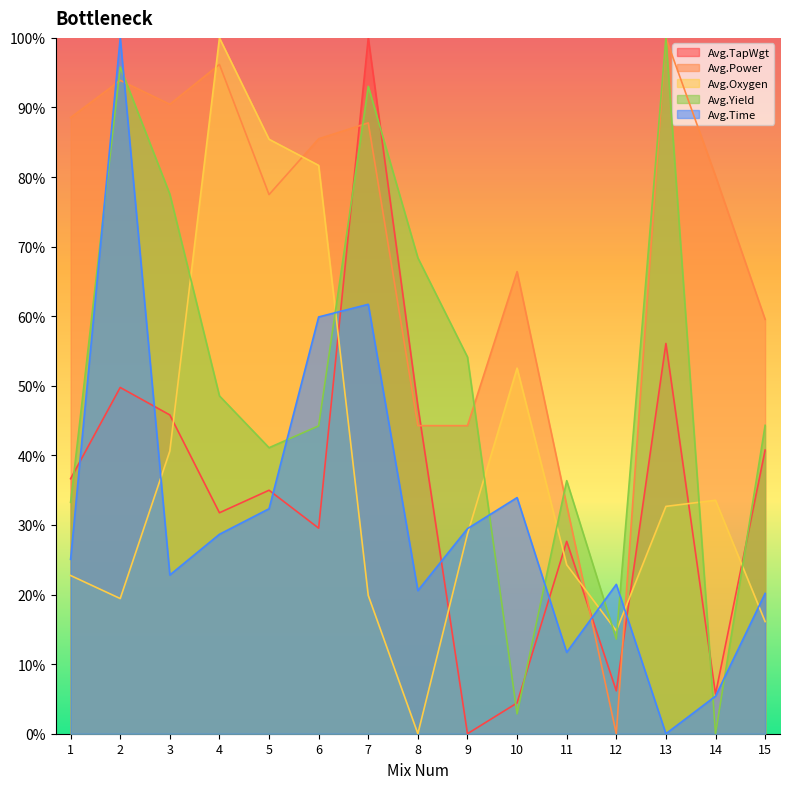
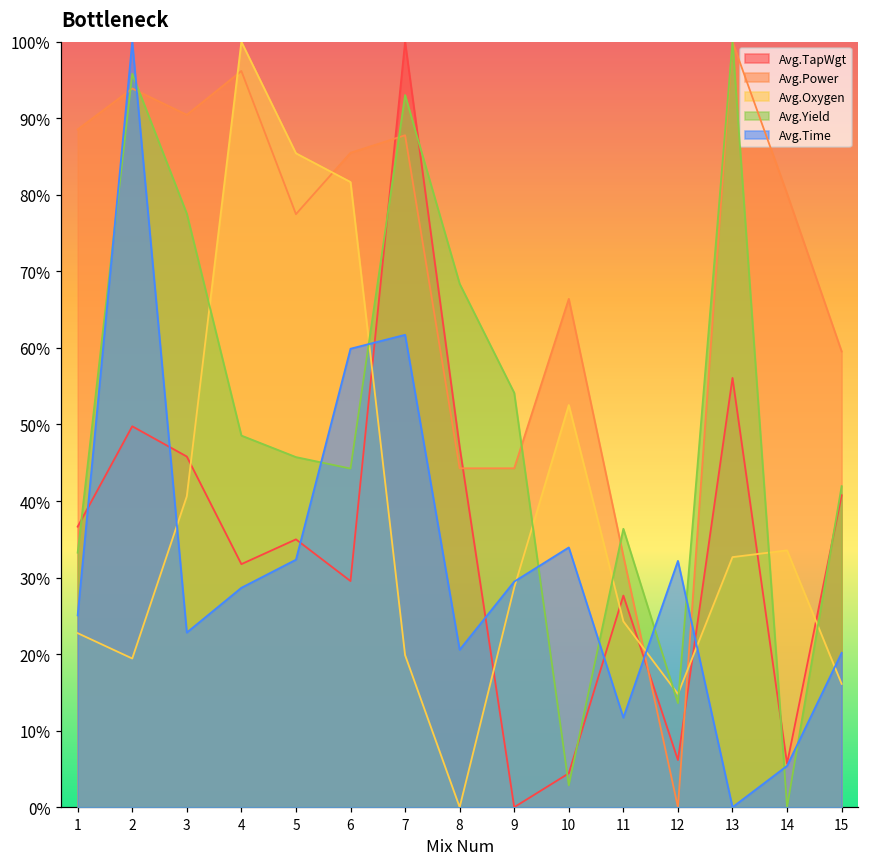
Avg.Yield, 5: 41% -> 46%
Avg.Time, 12: 21% -> 32%
Avg.Yield, 15: 44% -> 42%
